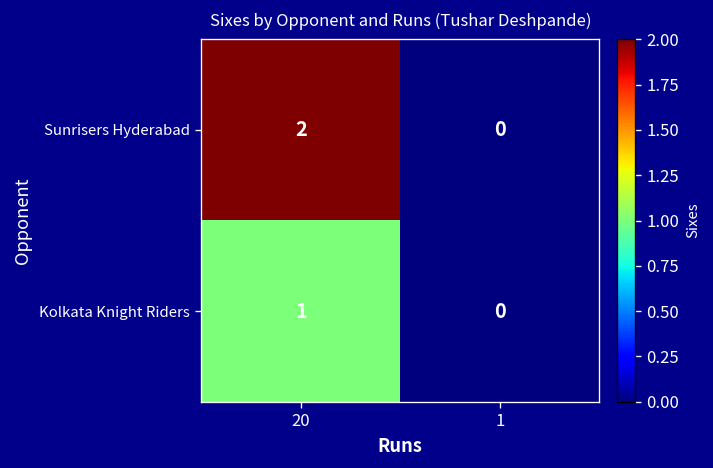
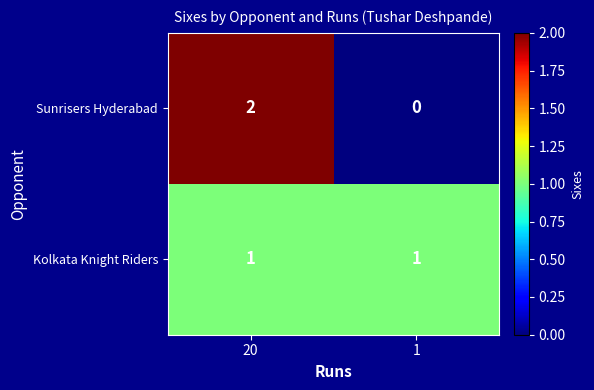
Kolkata Knight Riders, 1: 0 -> 1
